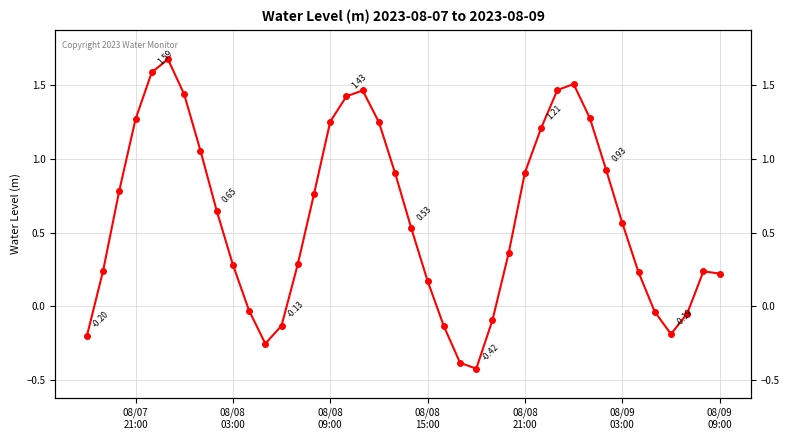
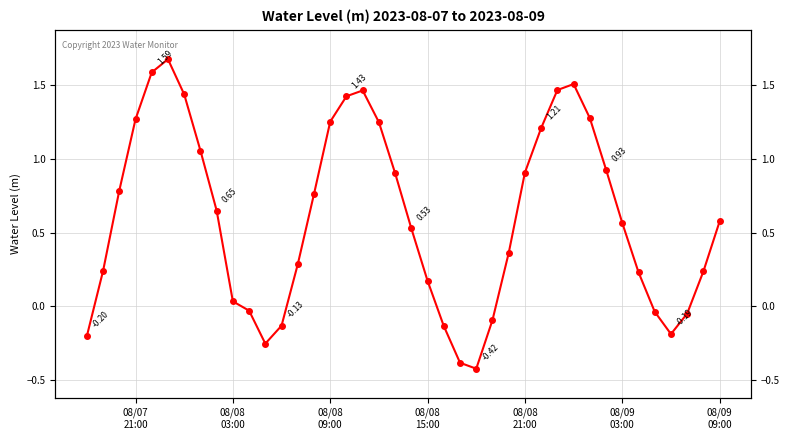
08/08 03:00: 0.28 -> 0.03
08/09 09:00: 0.22 -> 0.58
